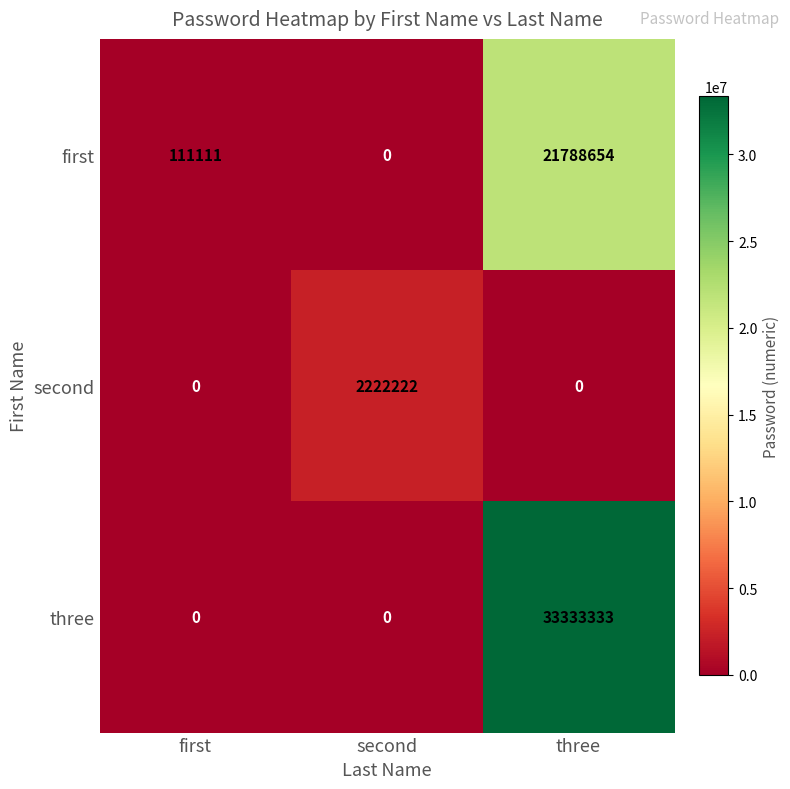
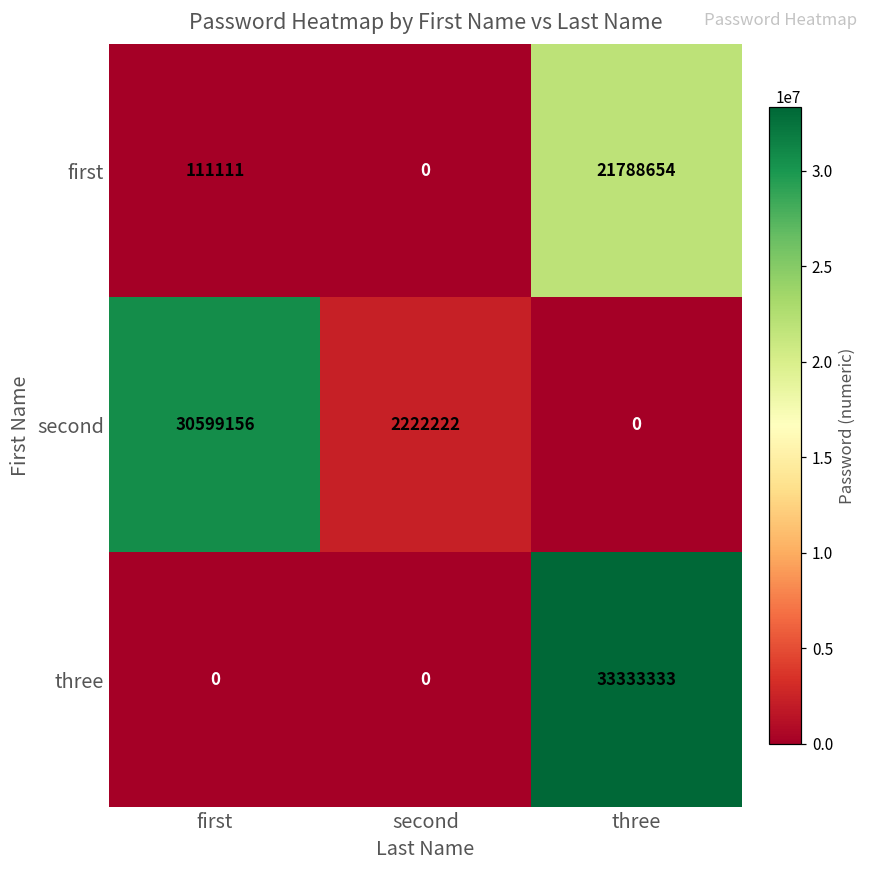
second, first: 0 -> 30599156
